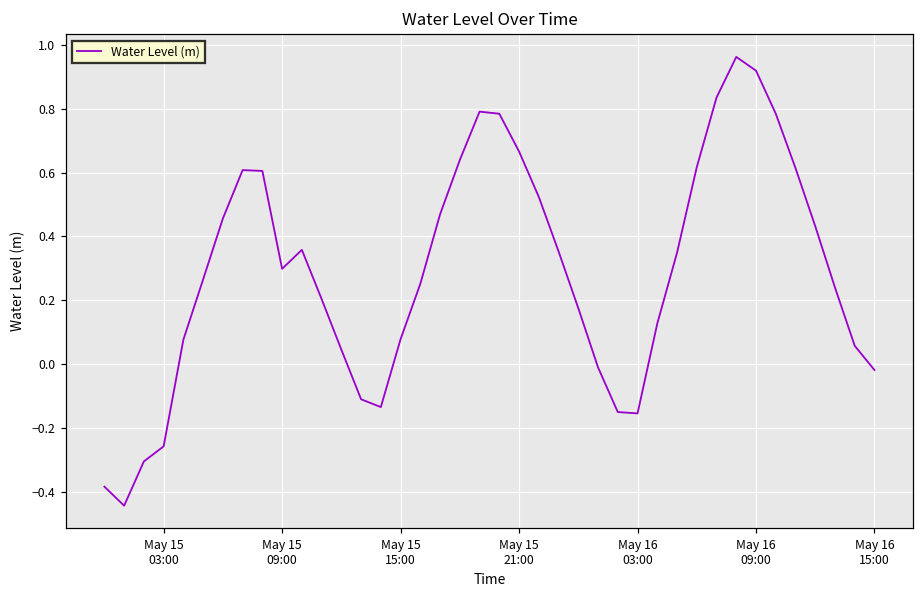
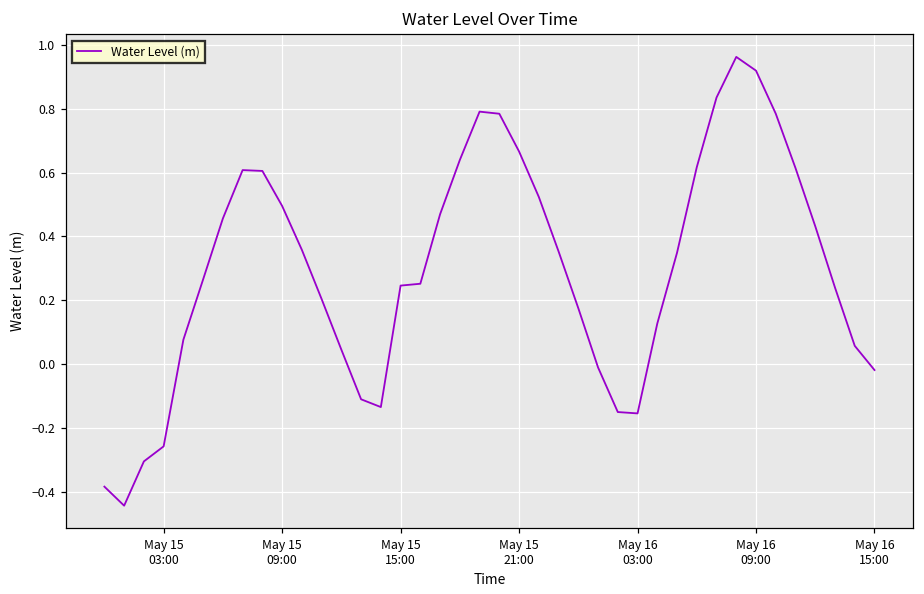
May 15 09:00: 0.30 -> 0.50
May 15 15:00: 0.08 -> 0.25
